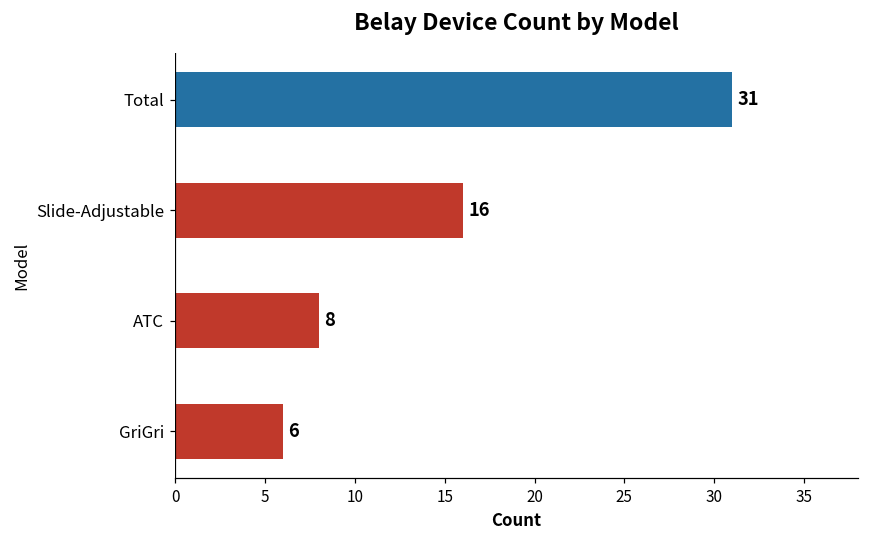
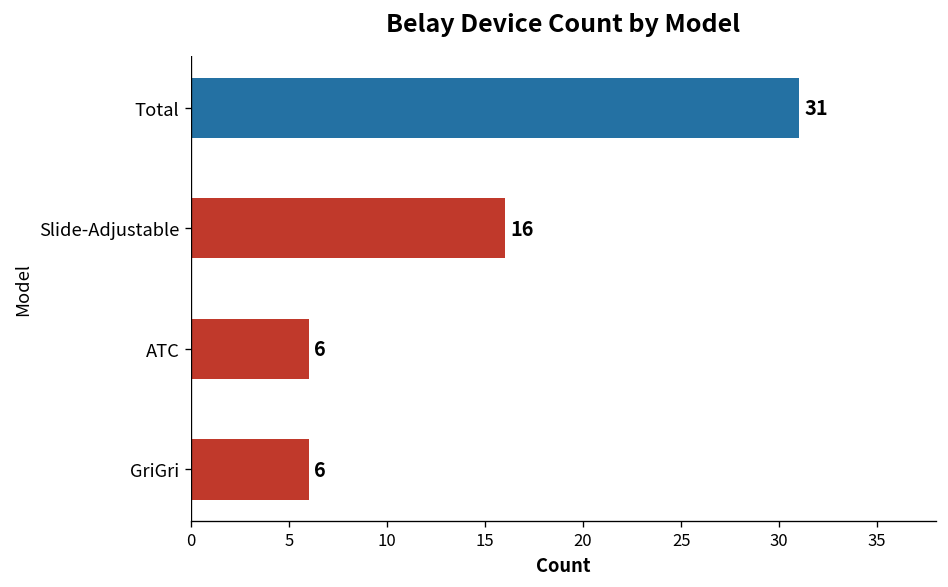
ATC: 8 -> 6
